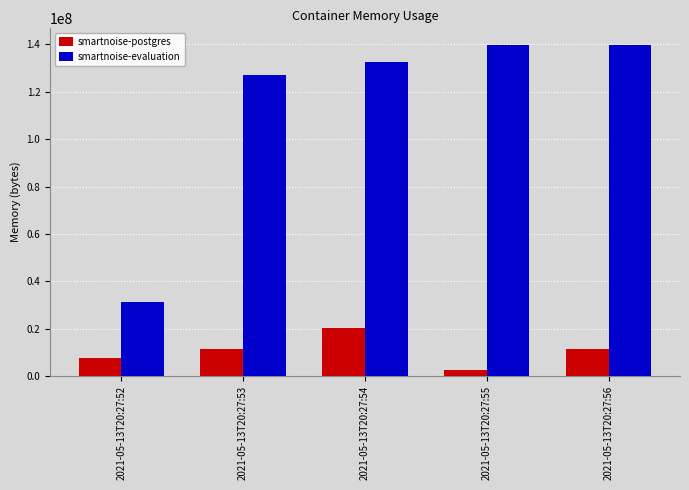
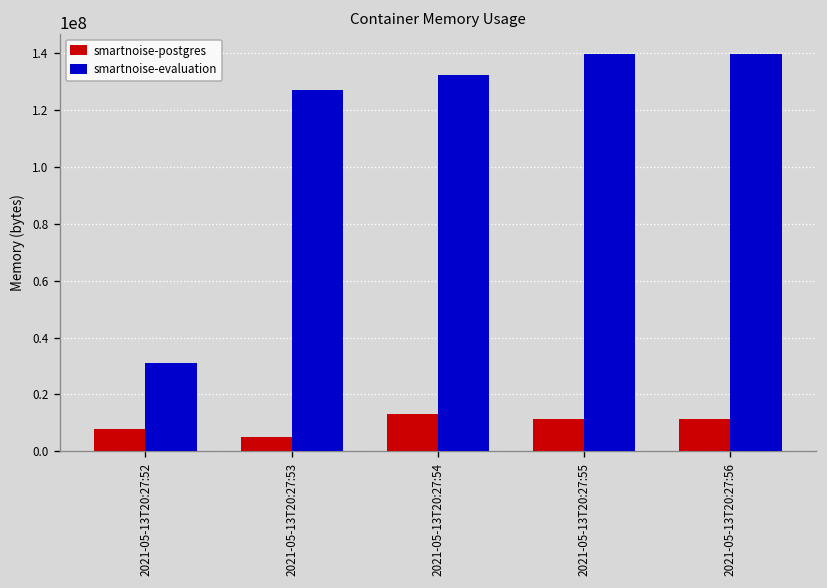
smartnoise-postgres, 2021-05-13T20:27:53: 11000000 -> 5000000
smartnoise-postgres, 2021-05-13T20:27:54: 20000000 -> 13000000
smartnoise-postgres, 2021-05-13T20:27:55: 3000000 -> 11000000
